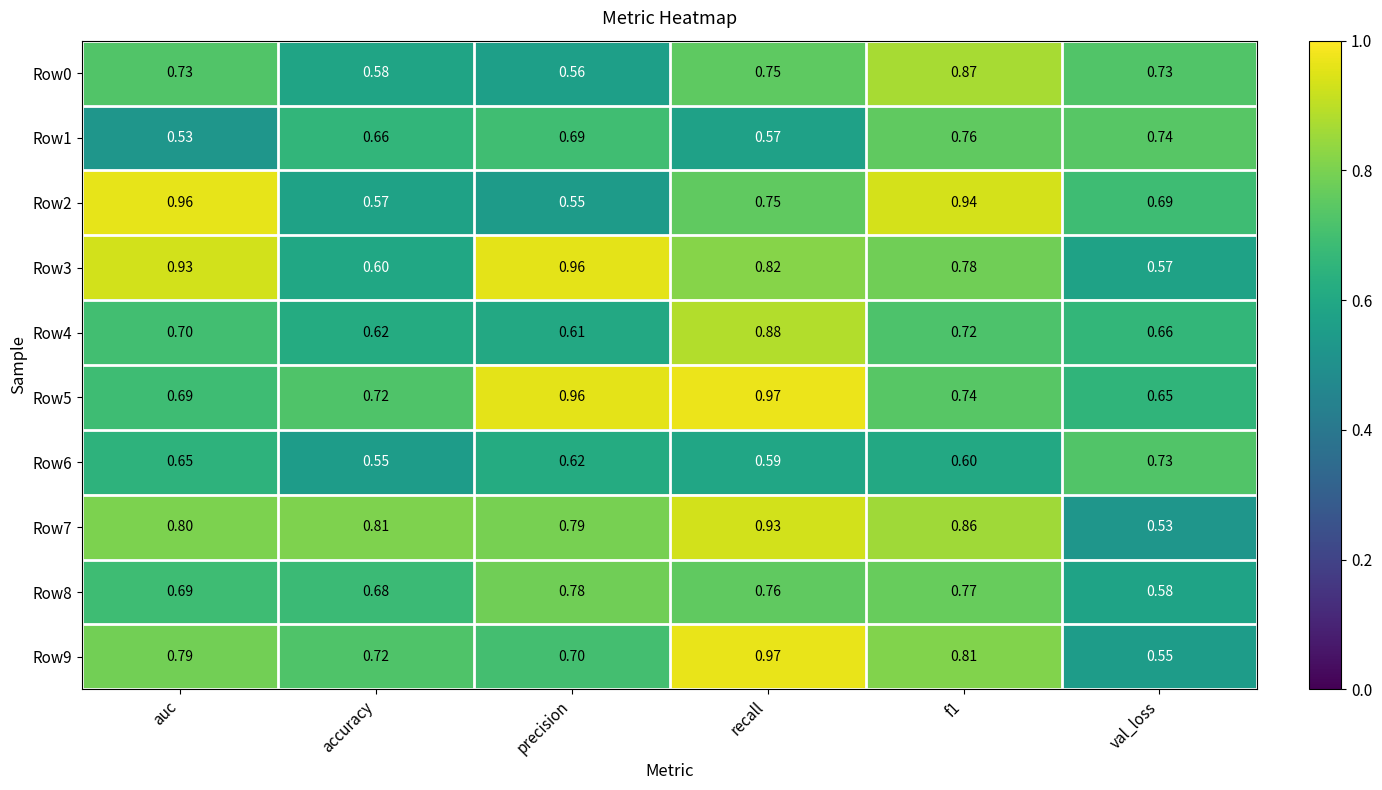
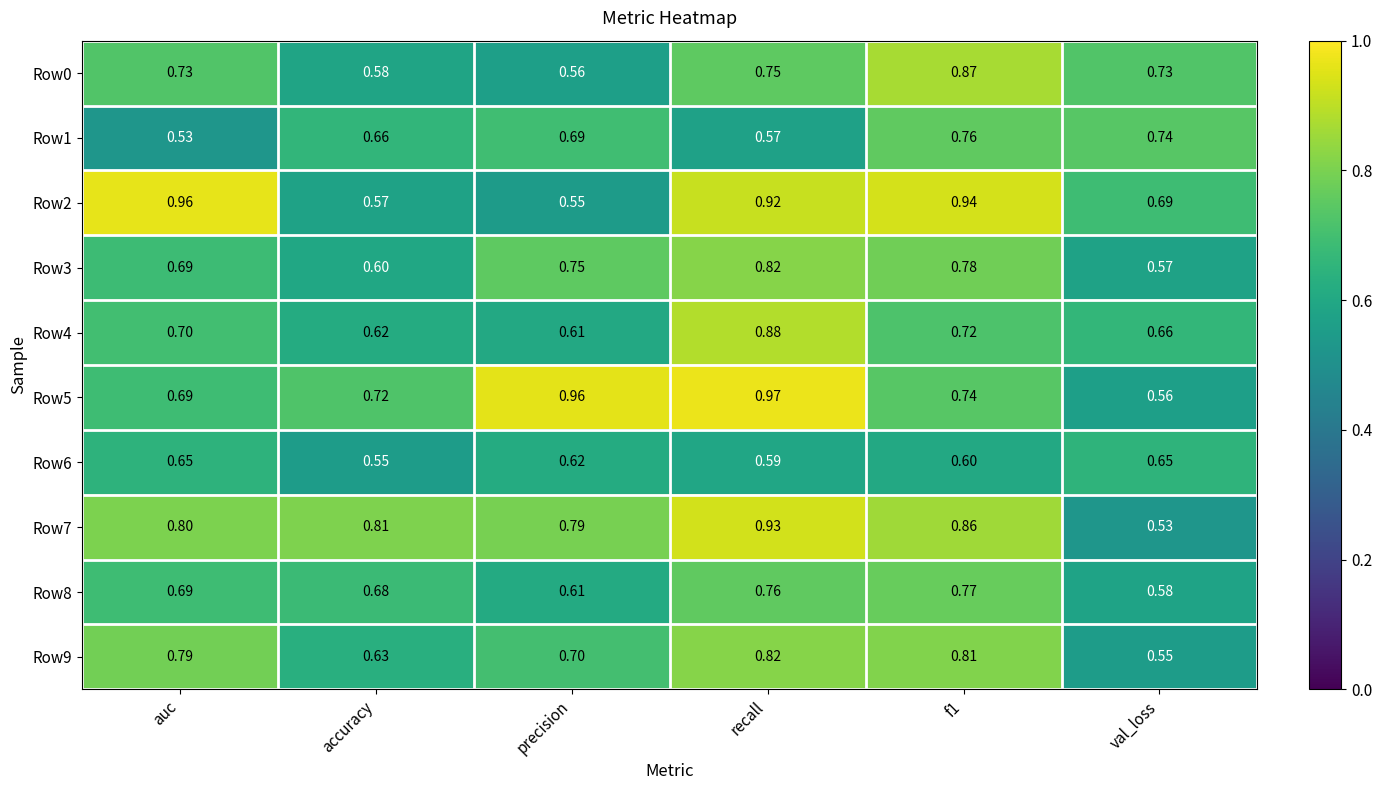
Row2, recall: 0.75 -> 0.92
Row3, auc: 0.93 -> 0.69
Row3, precision: 0.96 -> 0.75
Row5, val_loss: 0.65 -> 0.56
Row6, val_loss: 0.73 -> 0.65
Row8, precision: 0.78 -> 0.61
Row9, accuracy: 0.72 -> 0.63
Row9, recall: 0.97 -> 0.82
